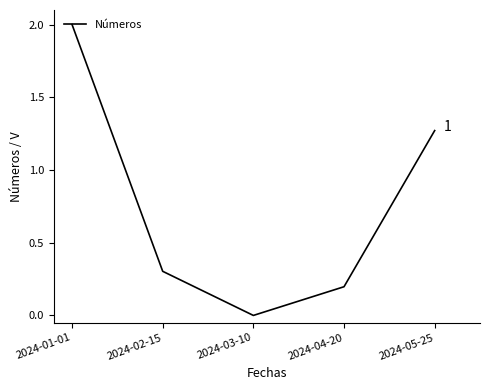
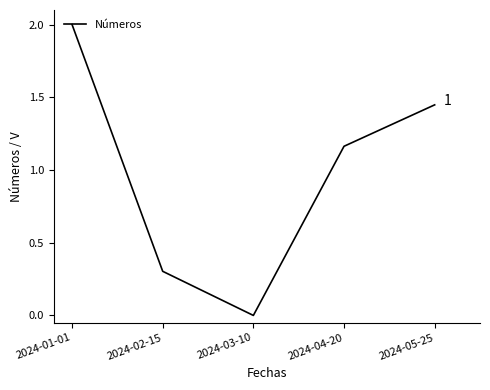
2024-04-20: 0.20 -> 1.16
2024-05-25: 1.27 -> 1.45
